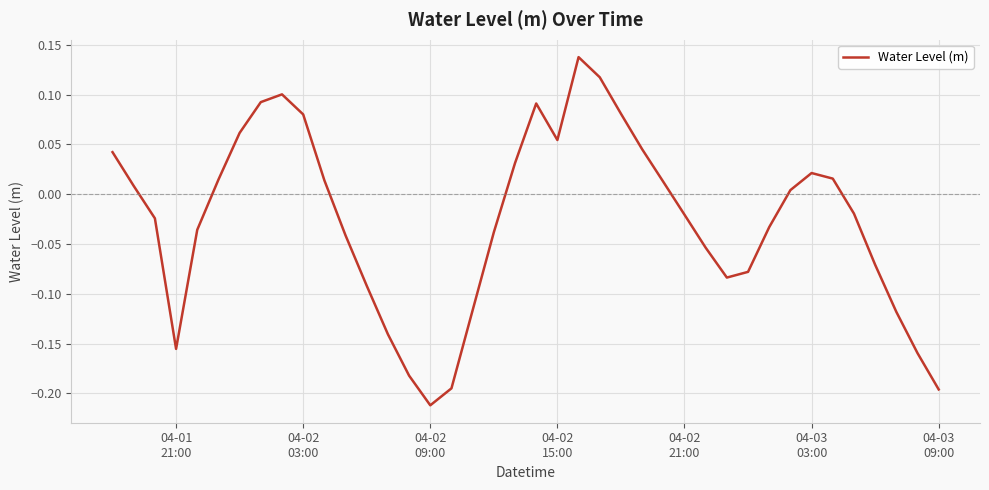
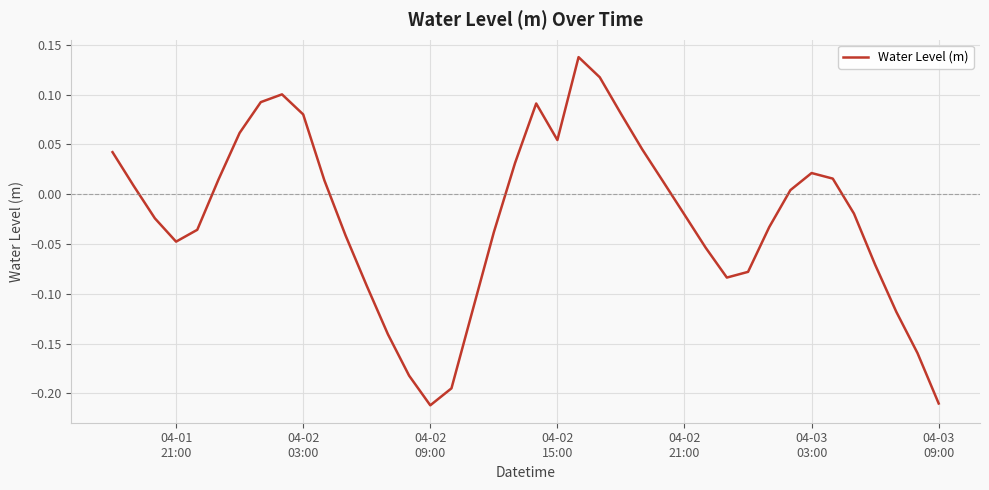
04-01 21:00: -0.16 -> -0.05
04-03 09:00: -0.20 -> -0.21
